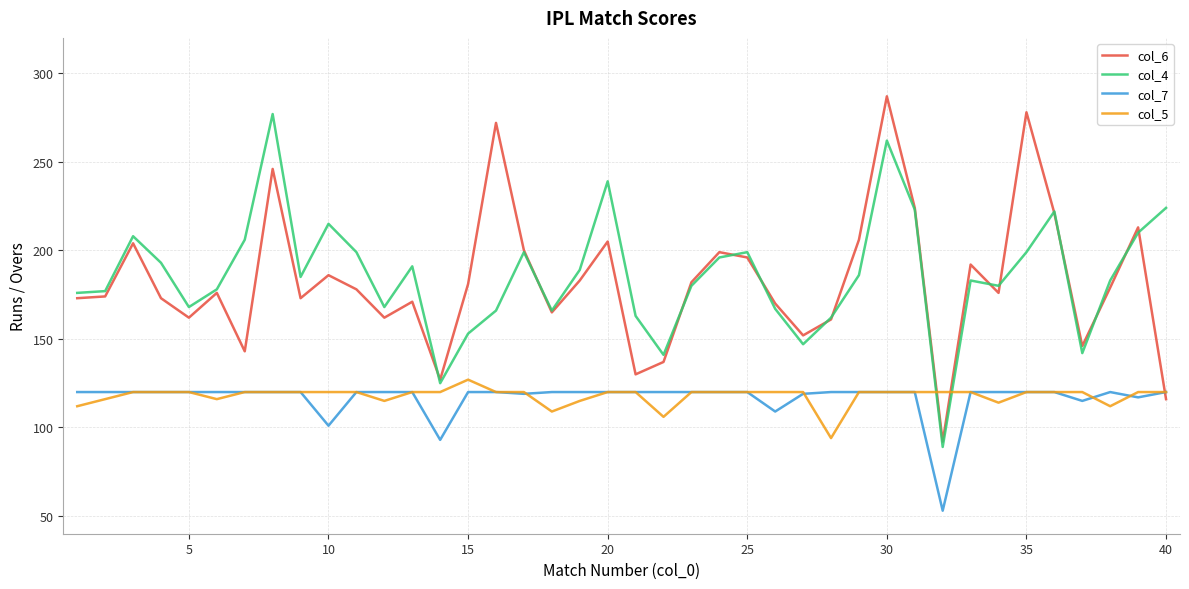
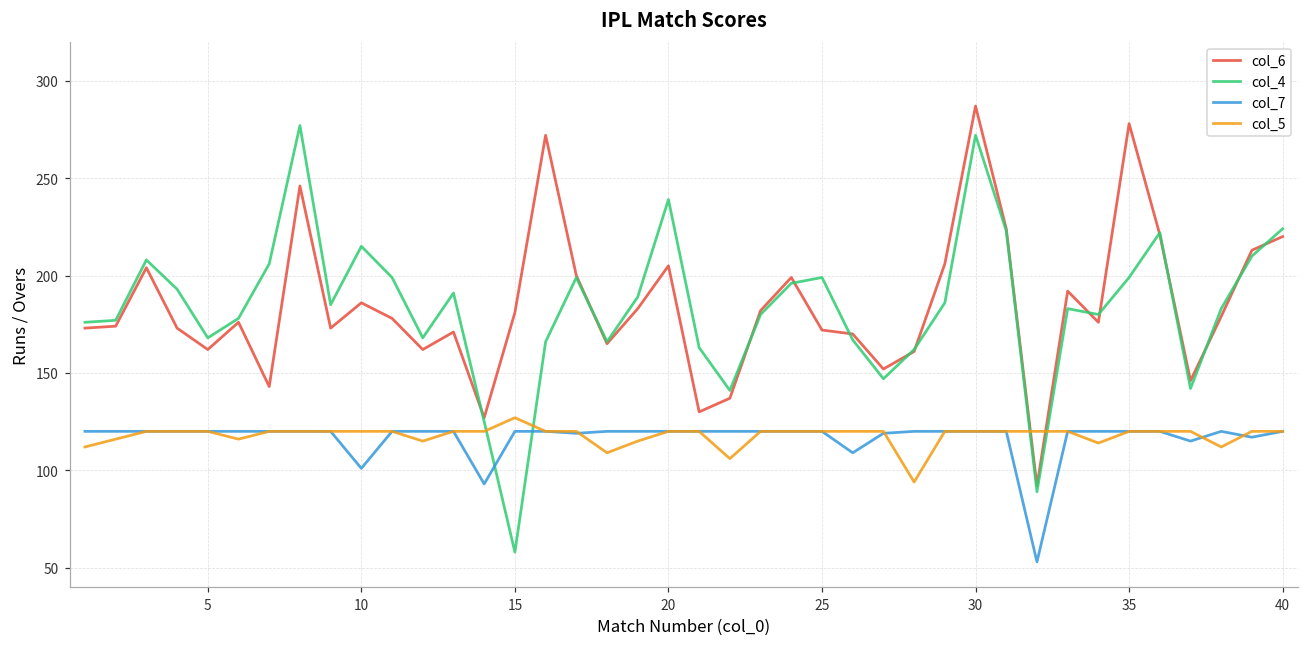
col_4, 15: 153 -> 58
col_6, 25: 196 -> 172
col_4, 30: 262 -> 272
col_6, 40: 116 -> 220
